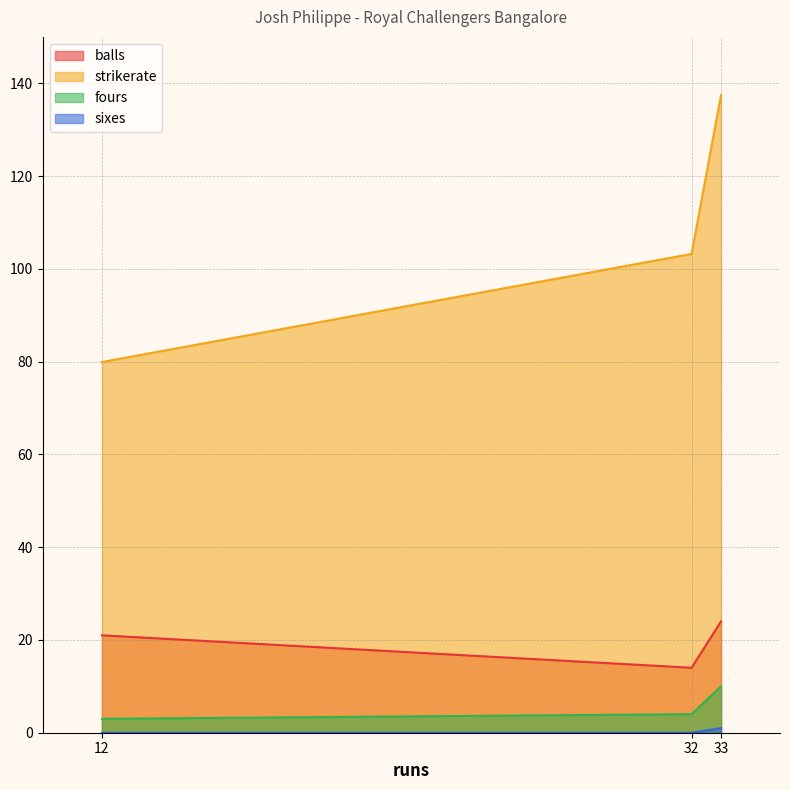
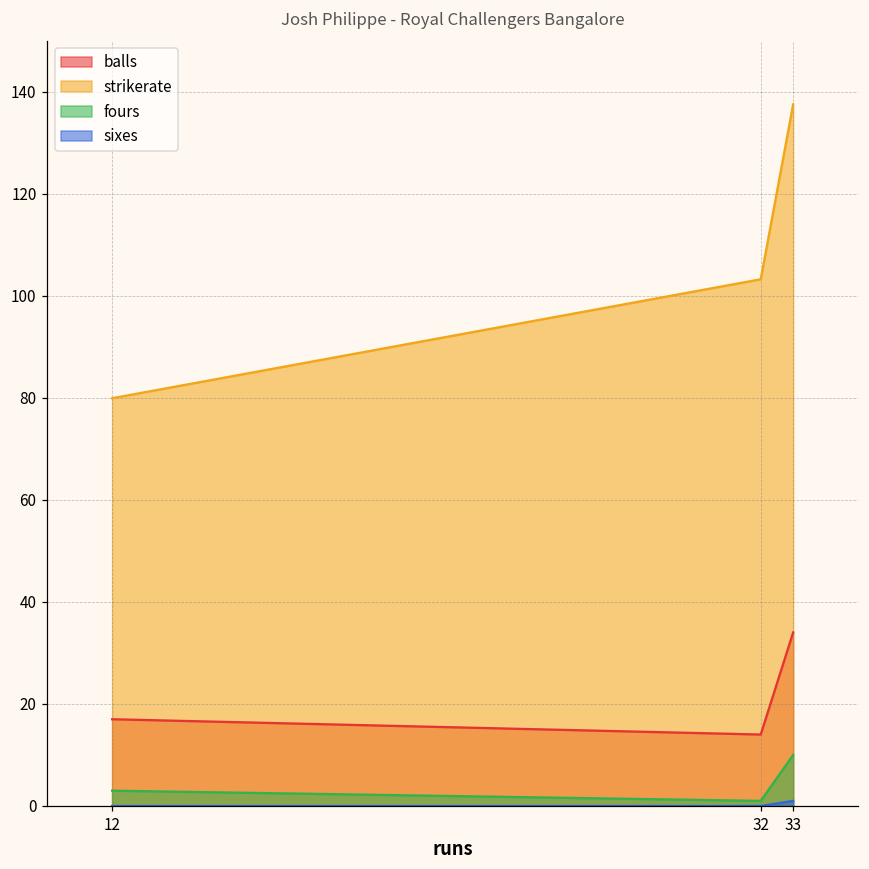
balls, 12: 21 -> 17
fours, 32: 4 -> 1
balls, 33: 24 -> 34
